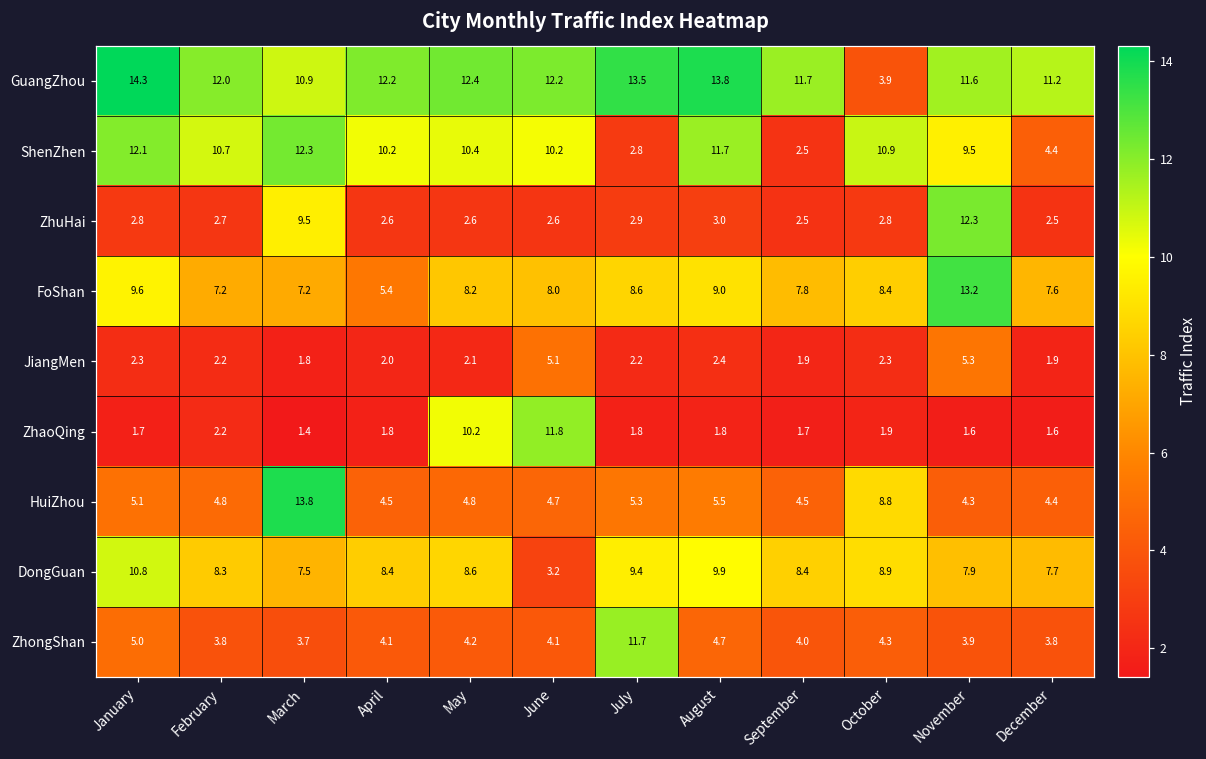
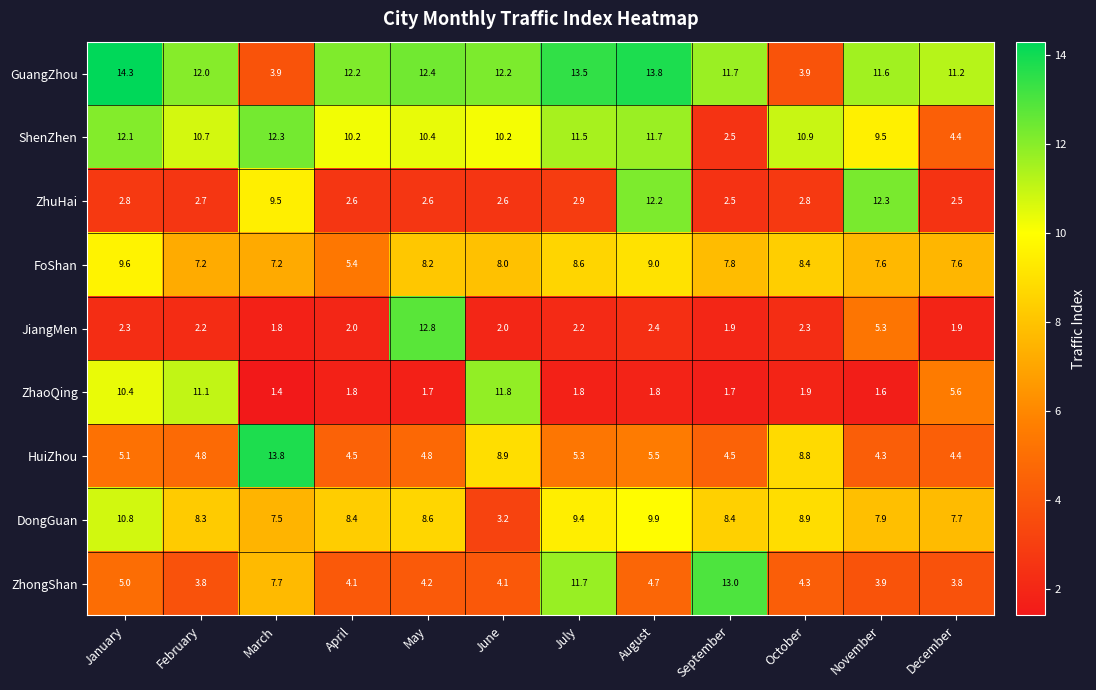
GuangZhou, March: 10.9 -> 3.9
ShenZhen, July: 2.8 -> 11.5
ZhuHai, August: 3.0 -> 12.2
FoShan, November: 13.2 -> 7.6
JiangMen, May: 2.1 -> 12.8
JiangMen, June: 5.1 -> 2.0
ZhaoQing, January: 1.7 -> 10.4
ZhaoQing, February: 2.2 -> 11.1
ZhaoQing, May: 10.2 -> 1.7
ZhaoQing, December: 1.6 -> 5.6
HuiZhou, June: 4.7 -> 8.9
ZhongShan, March: 3.7 -> 7.7
ZhongShan, September: 4.0 -> 13.0
